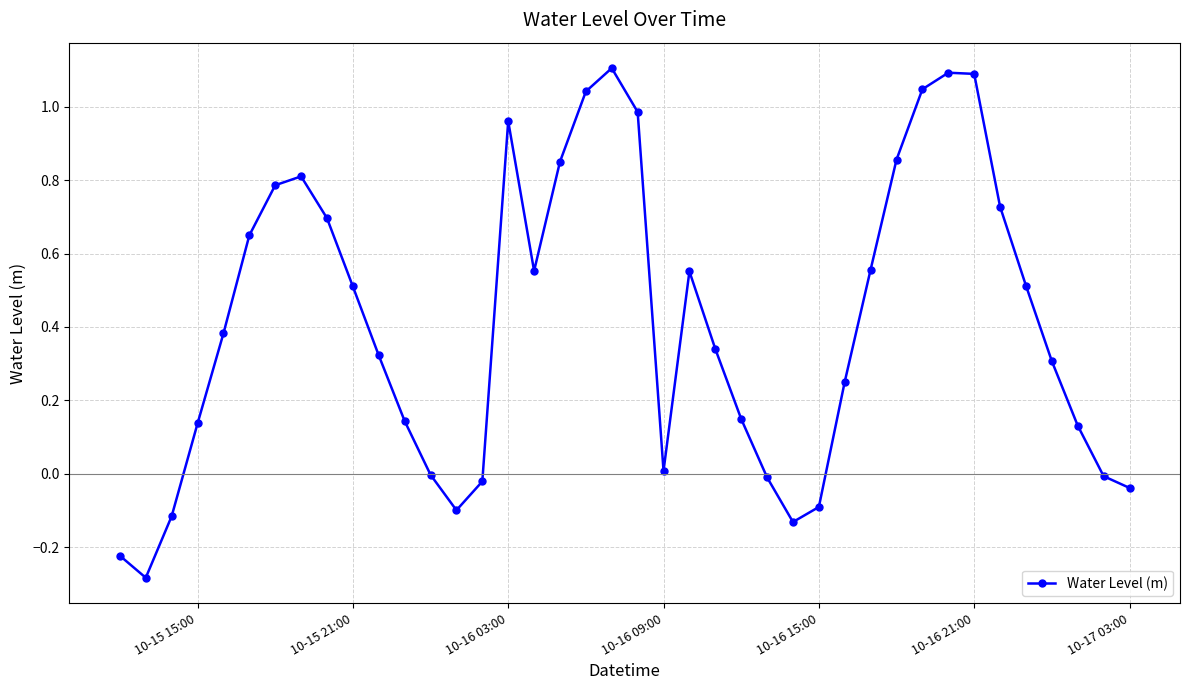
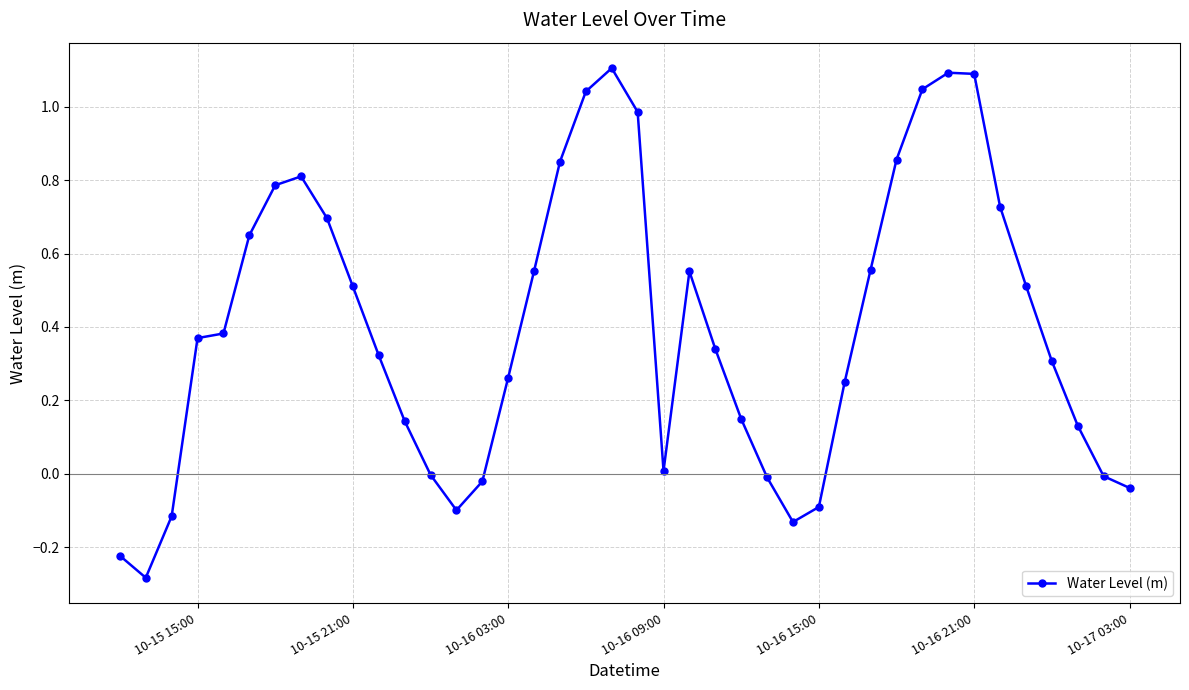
10-15 15:00: 0.14 -> 0.37
10-16 03:00: 0.96 -> 0.26
